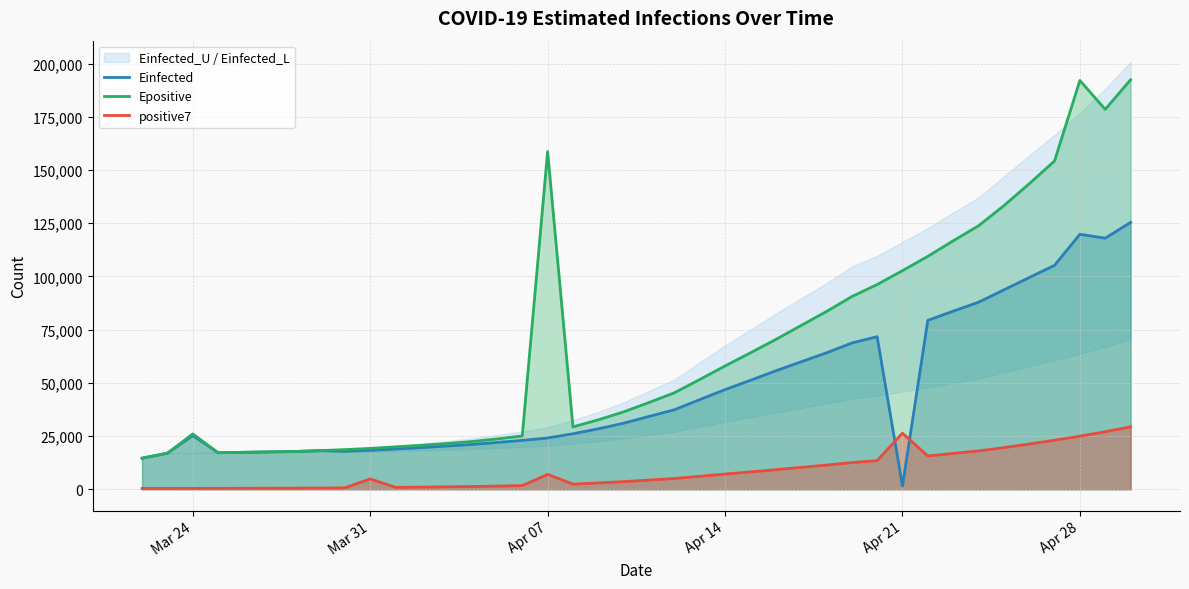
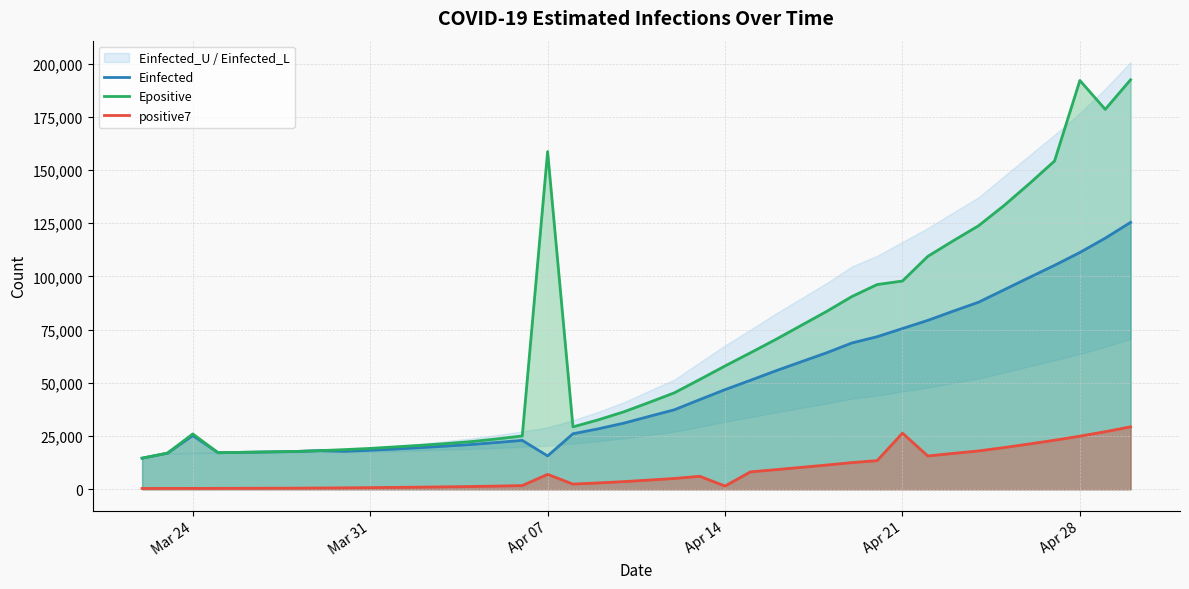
positive7, Mar 31: 5,000 -> 1,000
Einfected, Apr 07: 24,000 -> 16,000
positive7, Apr 14: 7,000 -> 1,000
Einfected, Apr 21: 2,000 -> 76,000
Epositive, Apr 21: 103,000 -> 98,000
Einfected, Apr 28: 120,000 -> 111,000
